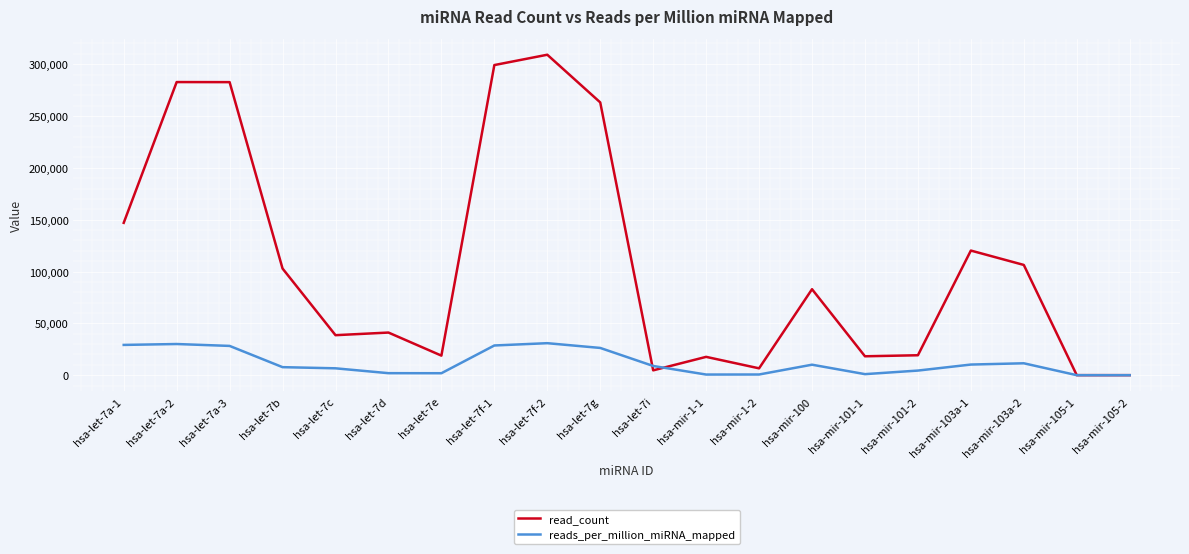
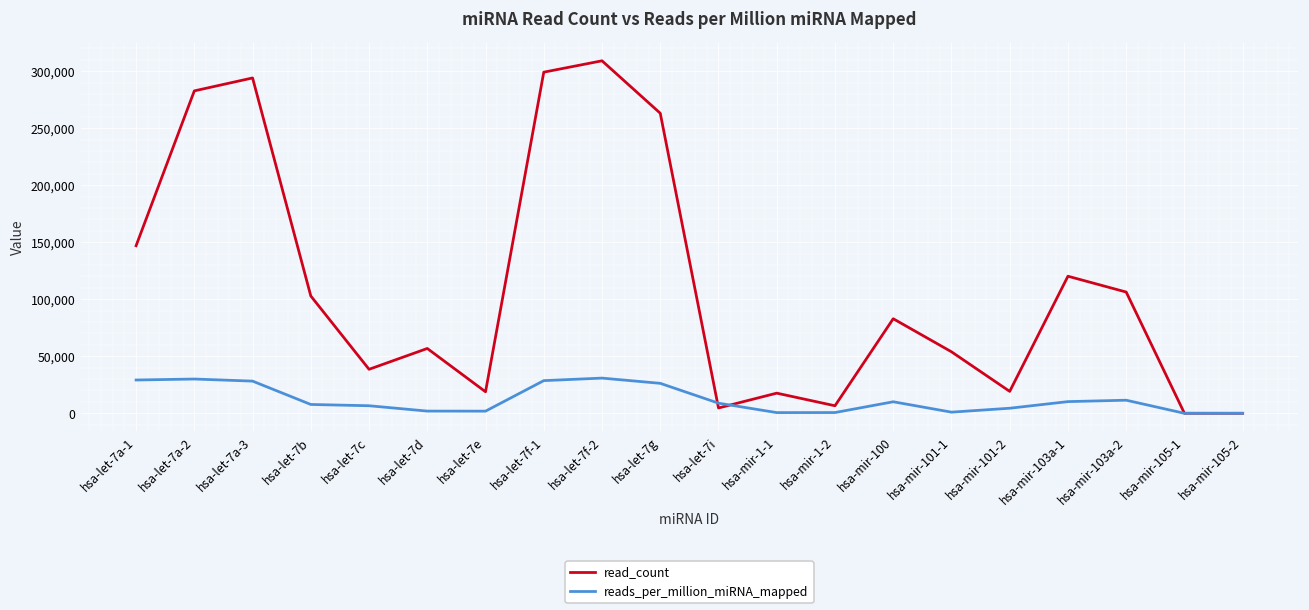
read_count, hsa-let-7a-3: 283,000 -> 294,000
read_count, hsa-let-7d: 41,000 -> 57,000
read_count, hsa-mir-101-1: 18,000 -> 54,000
